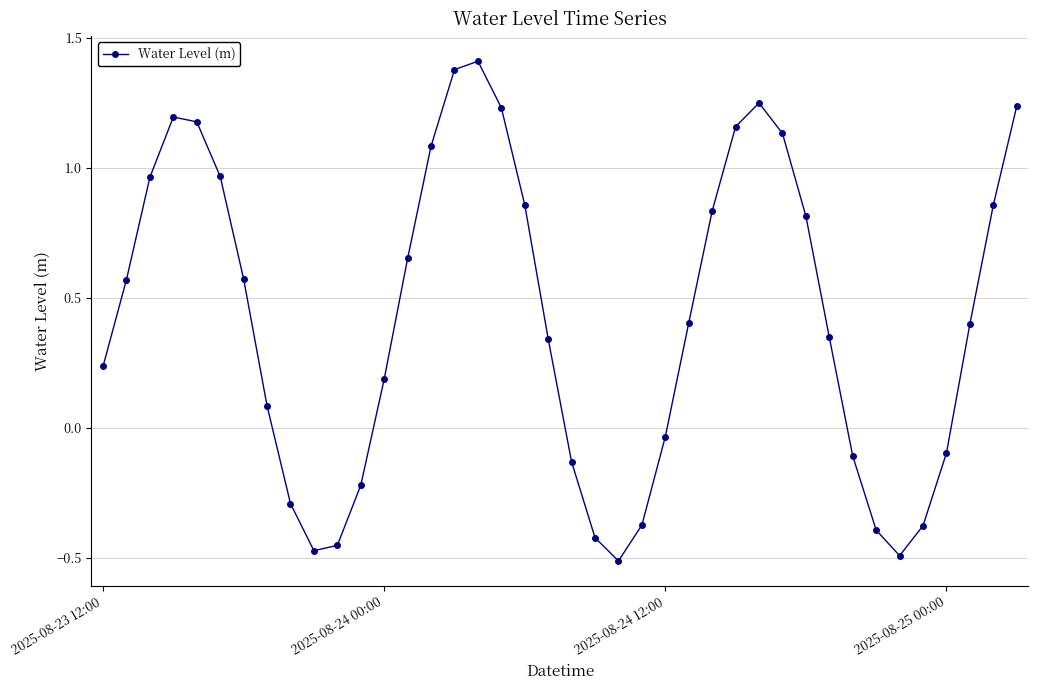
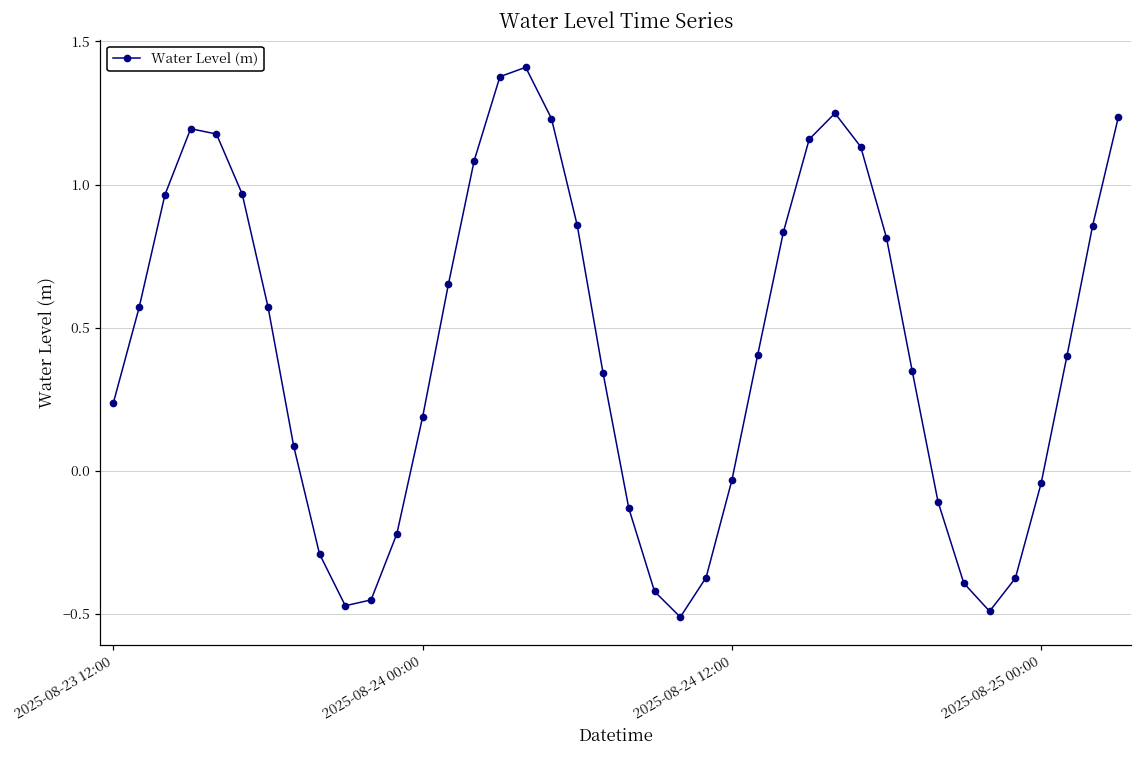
2025-08-25 00:00: -0.10 -> -0.04
